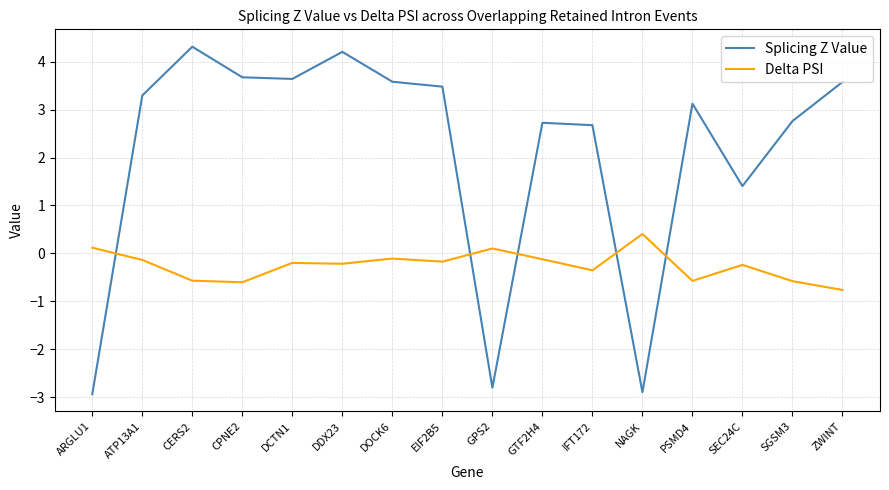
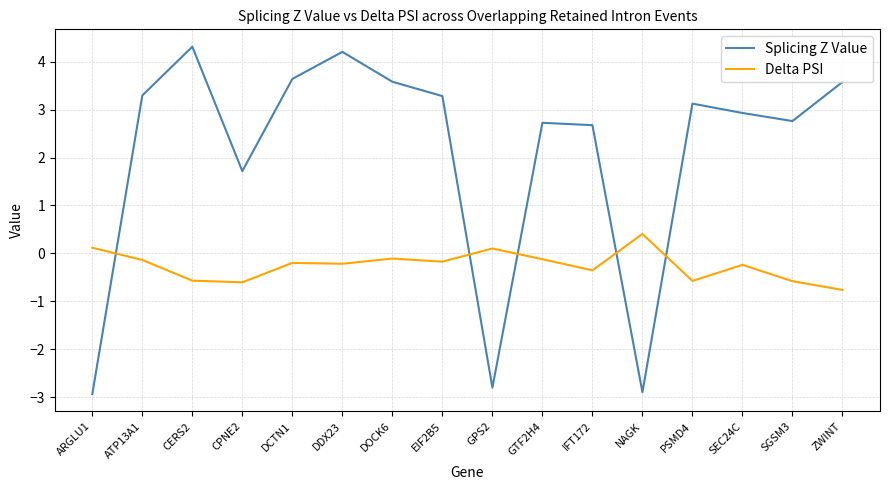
Splicing Z Value, CPNE2: 3.7 -> 1.7
Splicing Z Value, EIF2B5: 3.5 -> 3.3
Splicing Z Value, SEC24C: 1.4 -> 2.9
